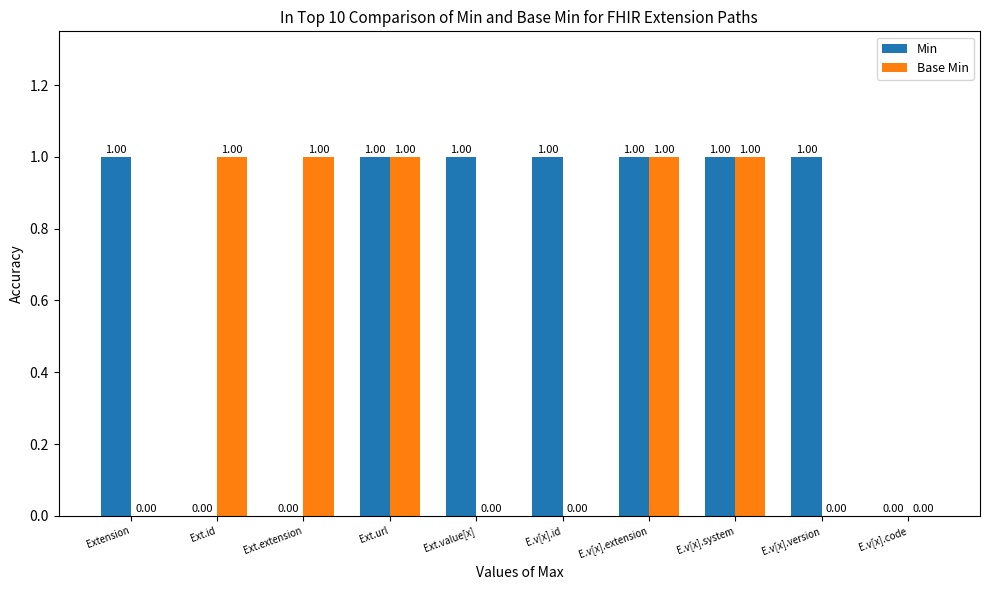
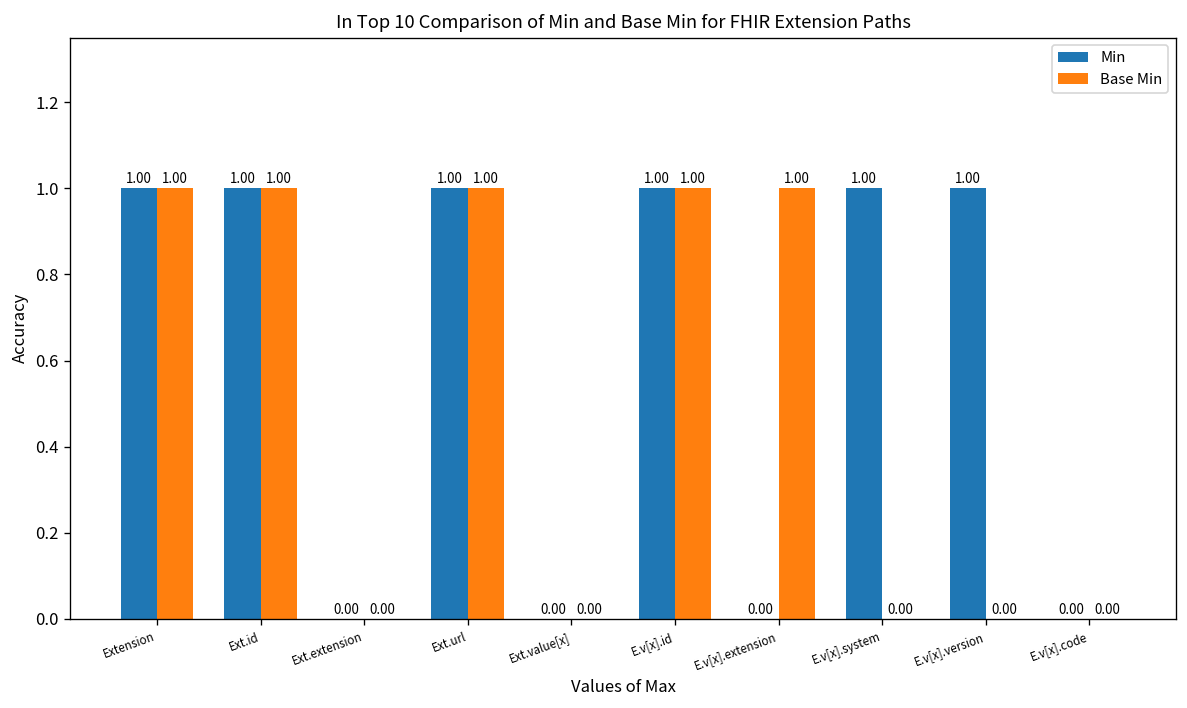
Base Min, Extension: 0.00 -> 1.00
Min, Ext.id: 0.00 -> 1.00
Base Min, Ext.extension: 1.00 -> 0.00
Min, Ext.value[x]: 1.00 -> 0.00
Base Min, E.v[x].id: 0.00 -> 1.00
Min, E.v[x].extension: 1.00 -> 0.00
Base Min, E.v[x].system: 1.00 -> 0.00
